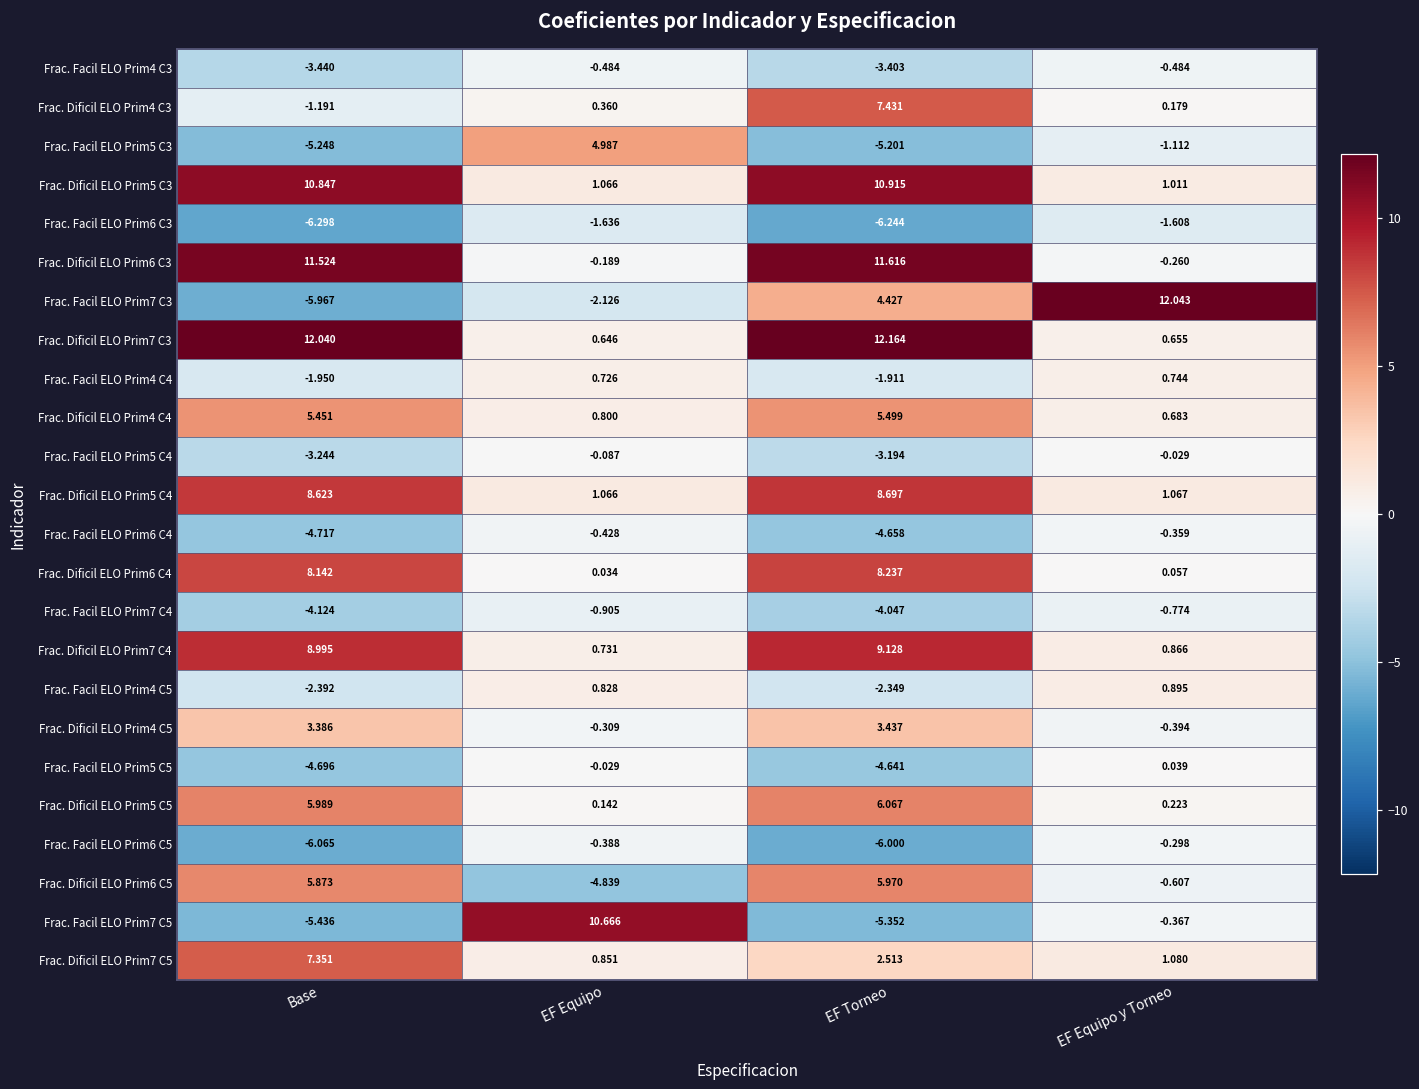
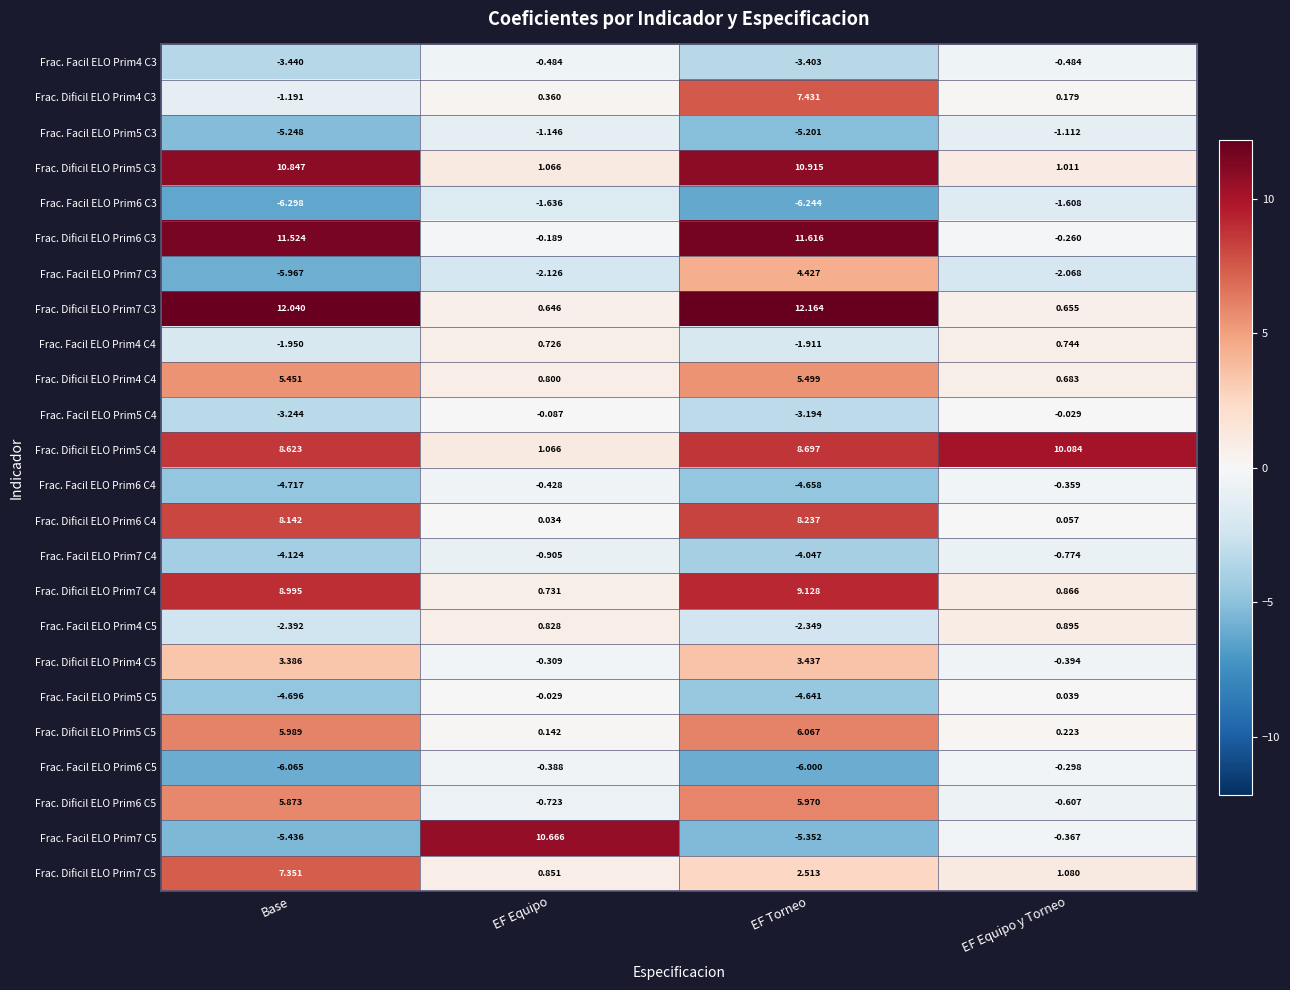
Frac. Facil ELO Prim5 C3, EF Equipo: 4.987 -> -1.146
Frac. Facil ELO Prim7 C3, EF Equipo y Torneo: 12.043 -> -2.068
Frac. Dificil ELO Prim5 C4, EF Equipo y Torneo: 1.067 -> 10.084
Frac. Dificil ELO Prim6 C5, EF Equipo: -4.839 -> -0.723
